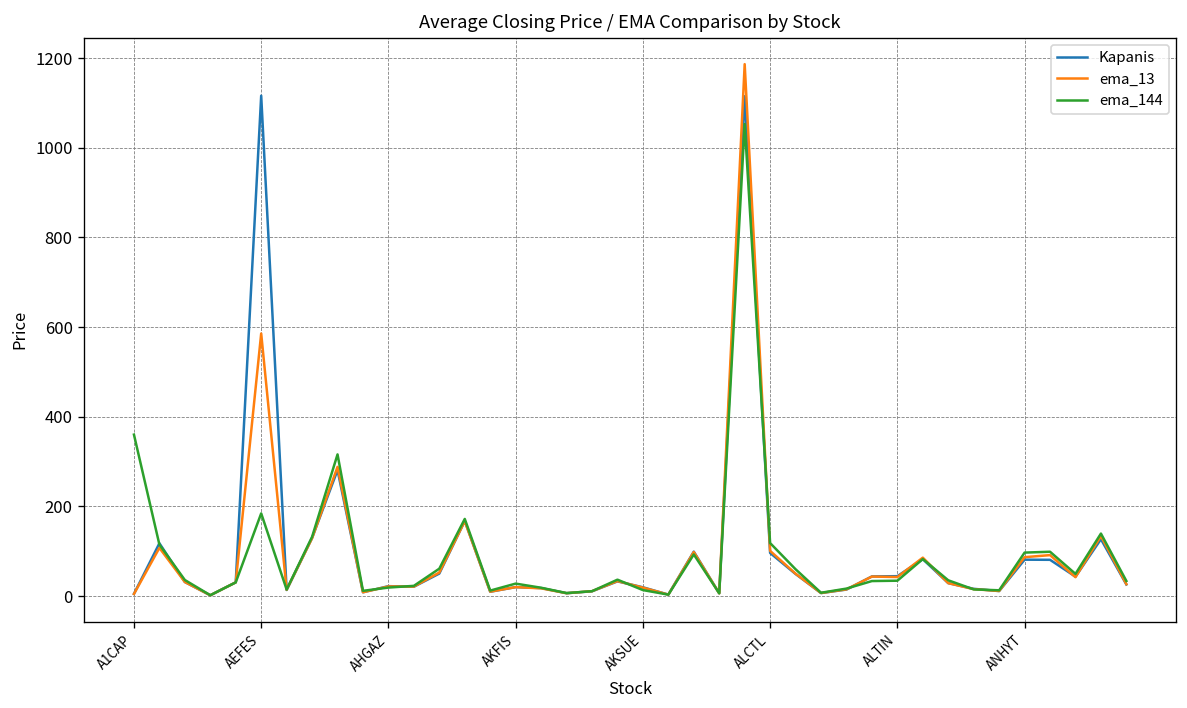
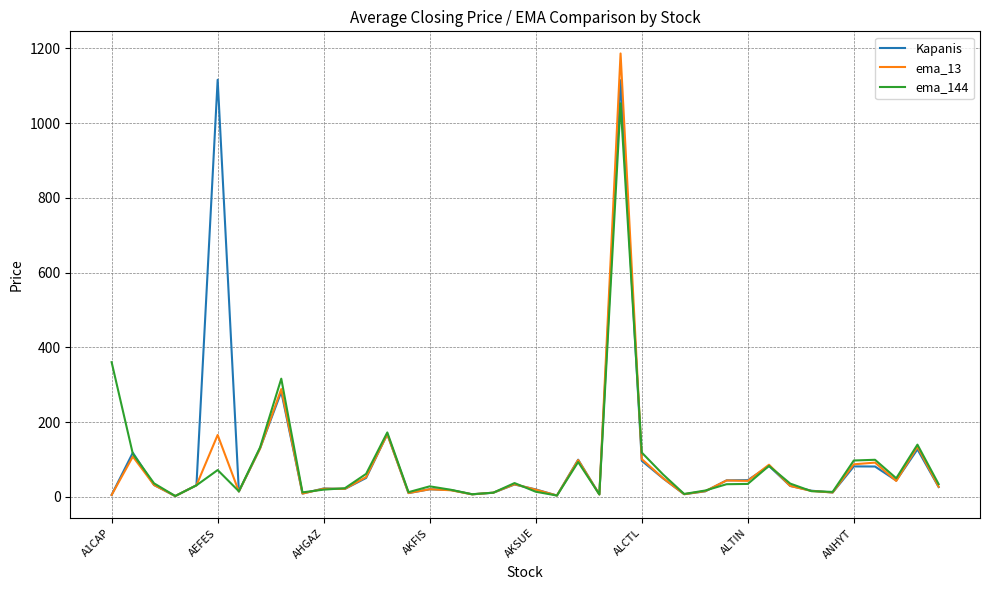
ema_13, AEFES: 590 -> 170
ema_144, AEFES: 180 -> 70
